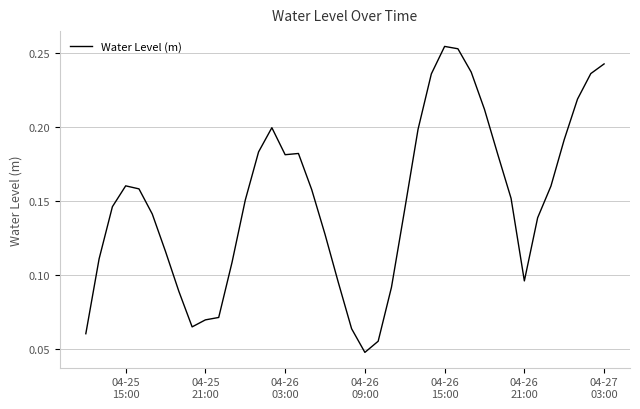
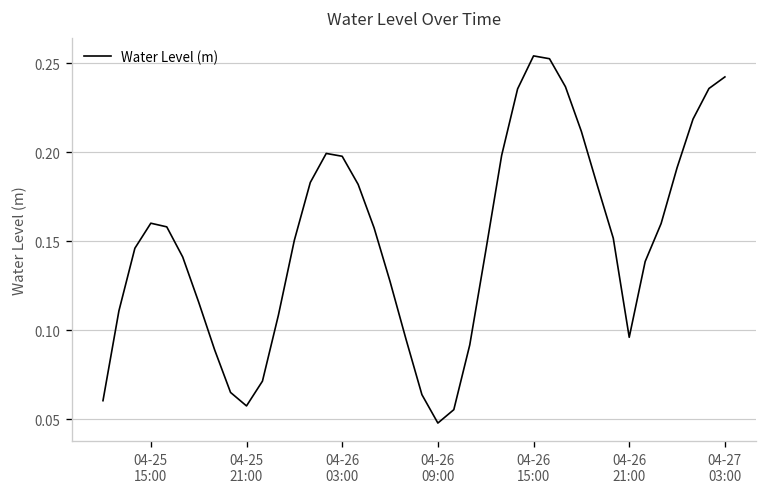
04-25 21:00: 0.070 -> 0.057
04-26 03:00: 0.181 -> 0.198
